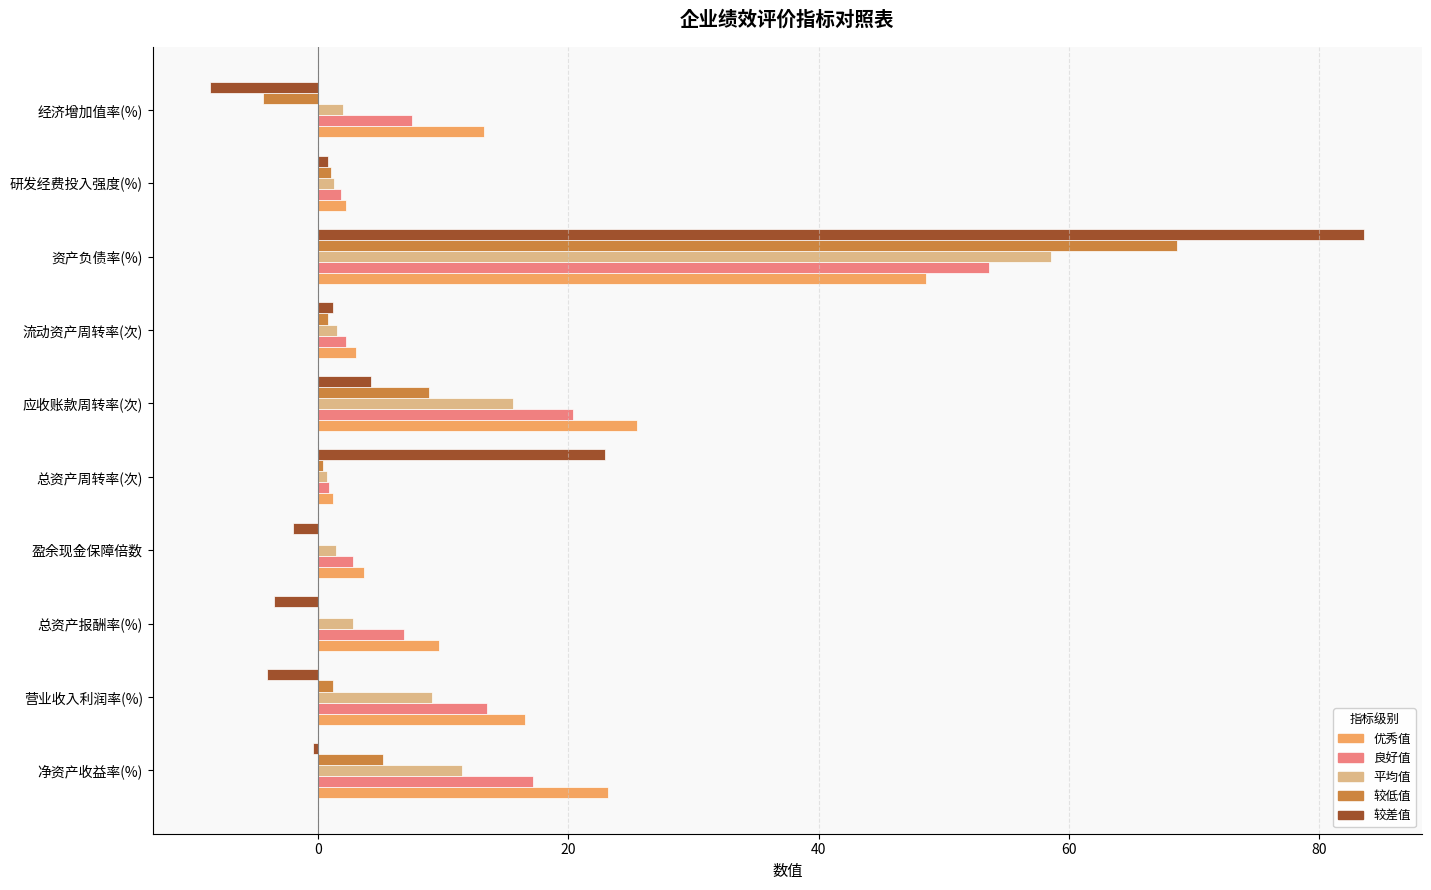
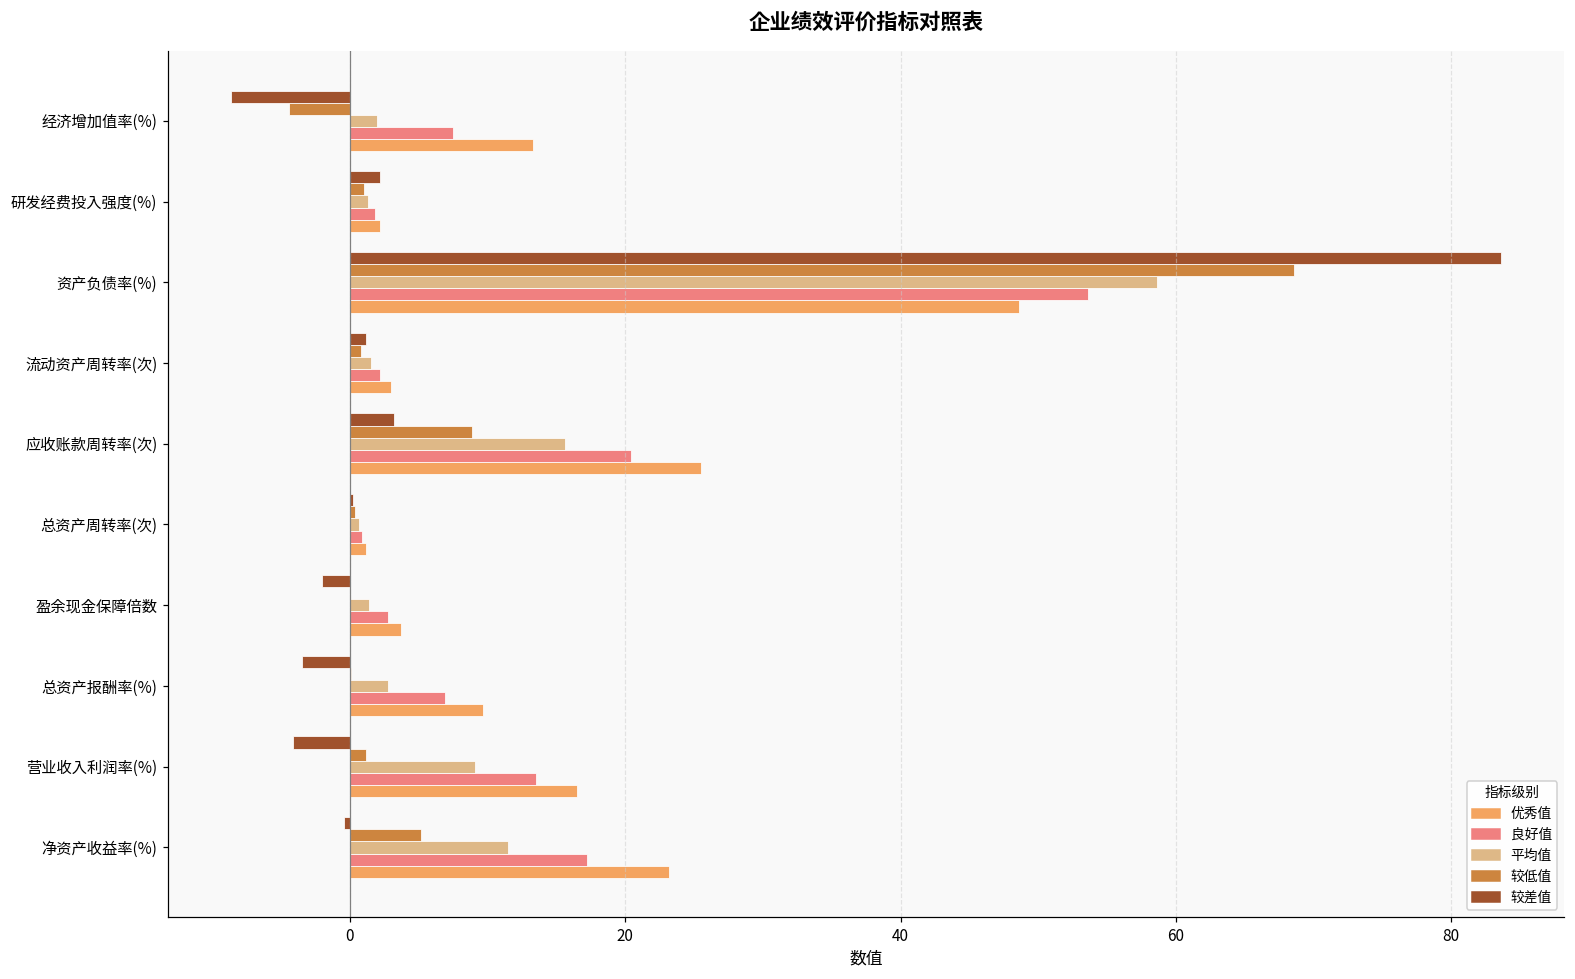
较差值, 研发经费投入强度(%): 0.8 -> 2.2
较差值, 应收账款周转率(次): 4.2 -> 3.2
较差值, 总资产周转率(次): 22.9 -> 0.2
